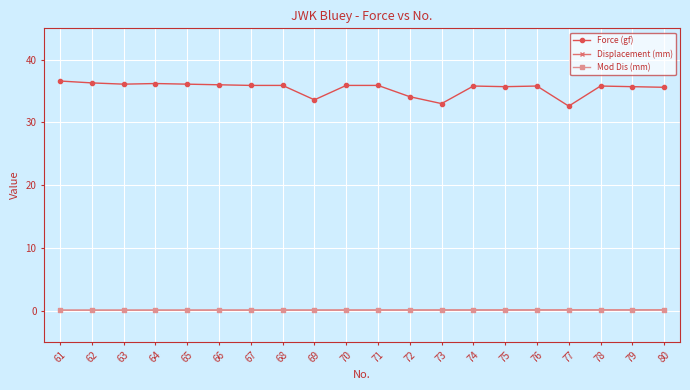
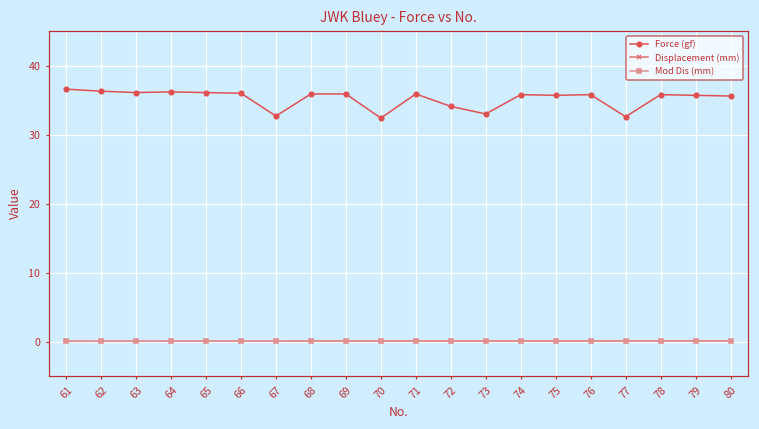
Force (gf), 67: 36 -> 33
Force (gf), 69: 34 -> 36
Force (gf), 70: 36 -> 32
